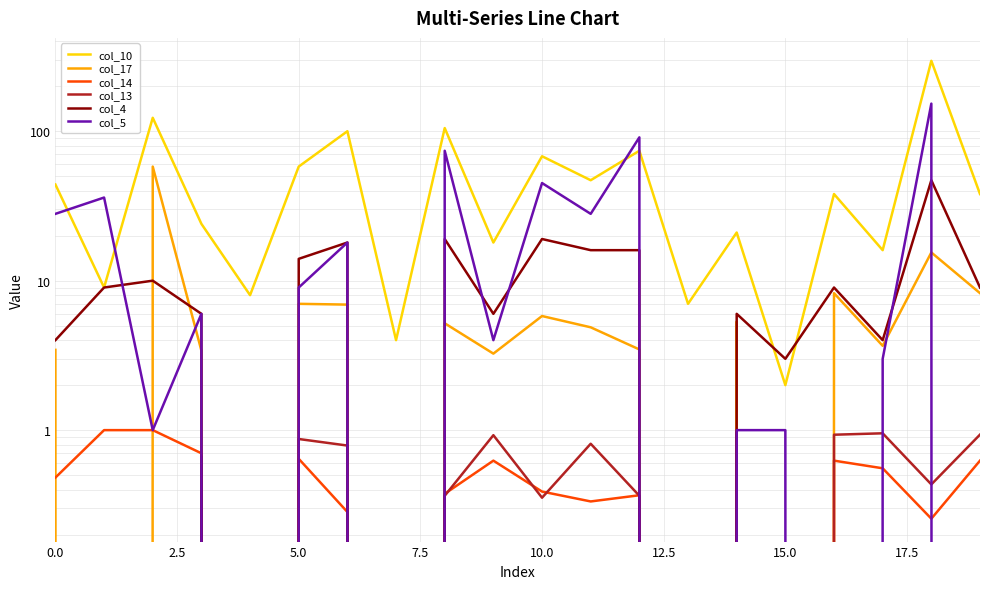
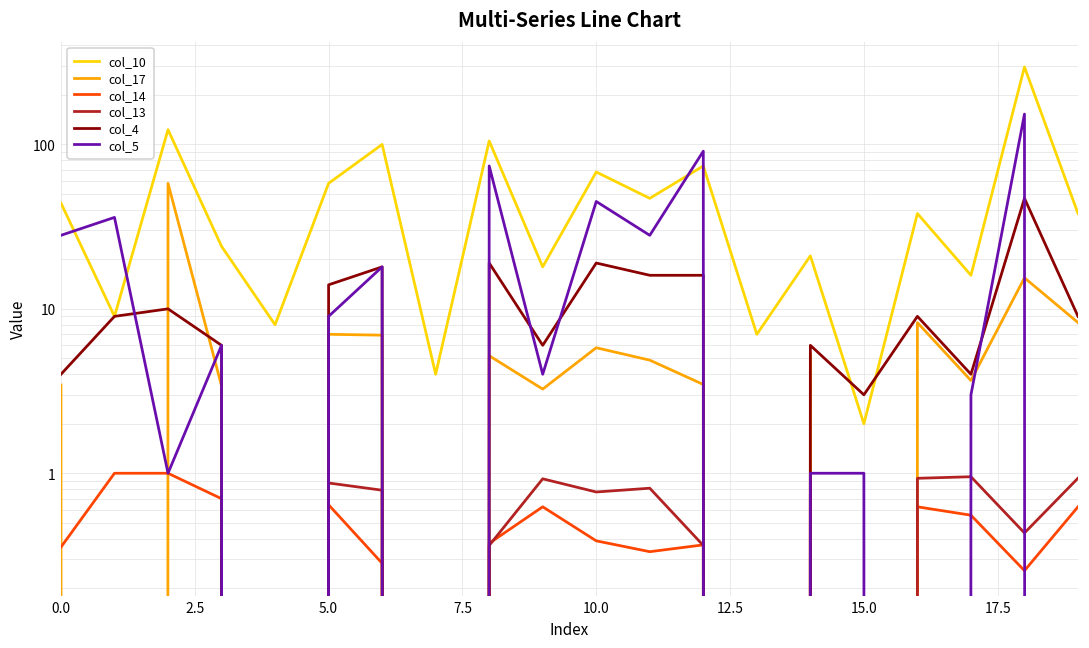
col_14, 0.0: 0.48 -> 0.36
col_13, 10.0: 0.35 -> 0.8
